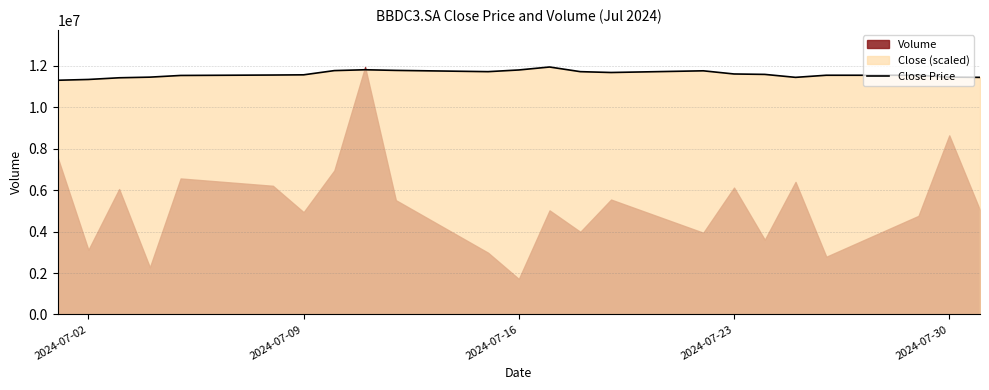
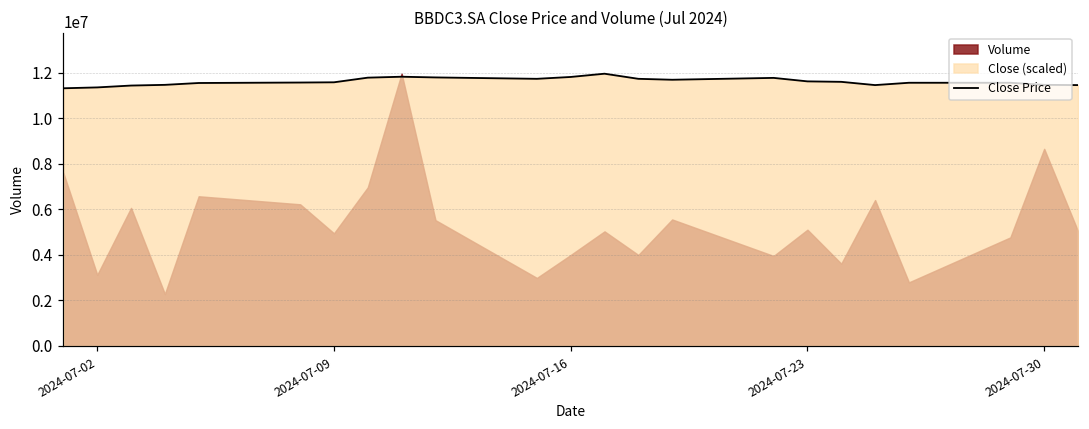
Volume, 2024-07-16: 1700000 -> 4000000
Volume, 2024-07-23: 6100000 -> 5100000
